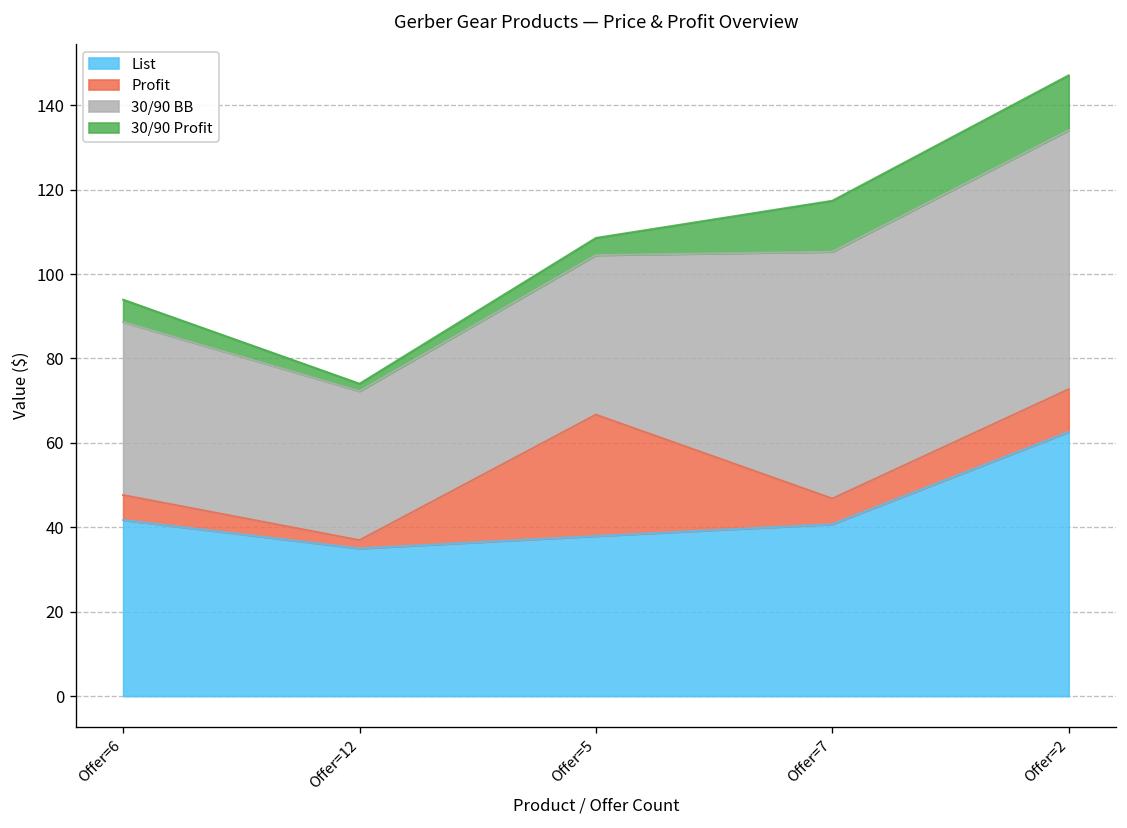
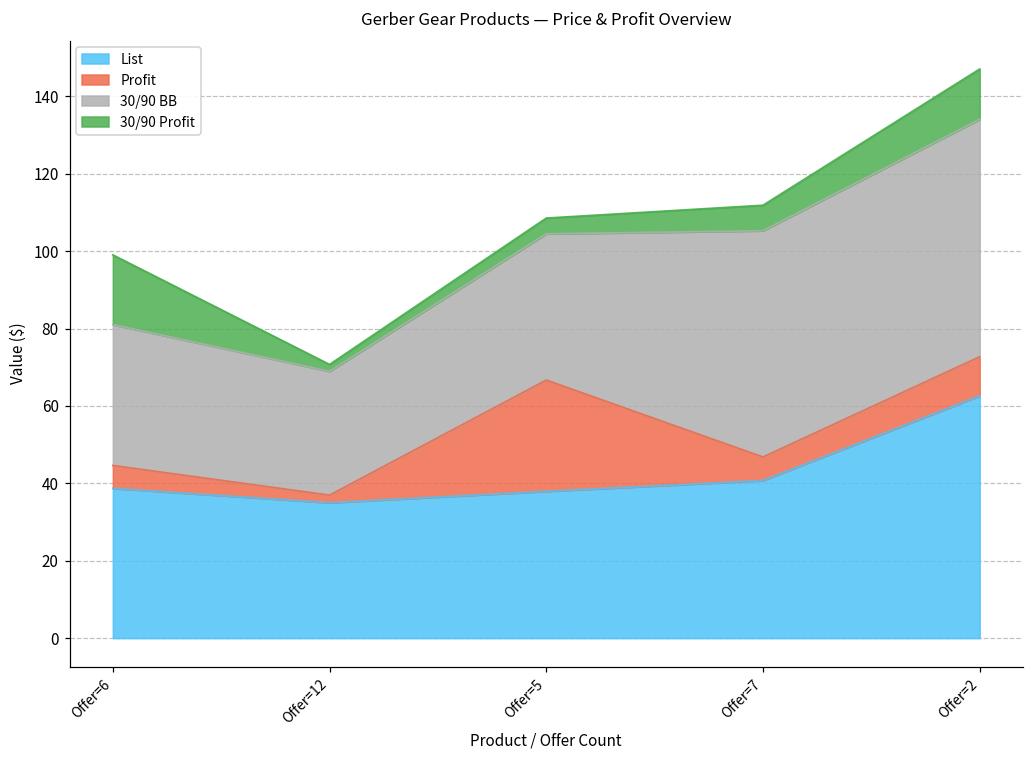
List, Offer=6: 42 -> 39
30/90 BB, Offer=6: 41 -> 36
30/90 Profit, Offer=6: 5 -> 18
30/90 BB, Offer=12: 35 -> 32
30/90 Profit, Offer=7: 12 -> 7
